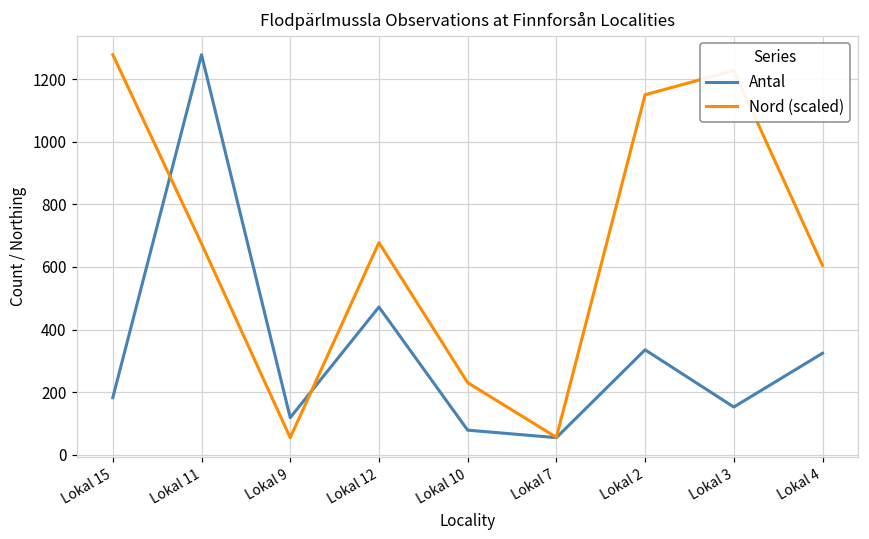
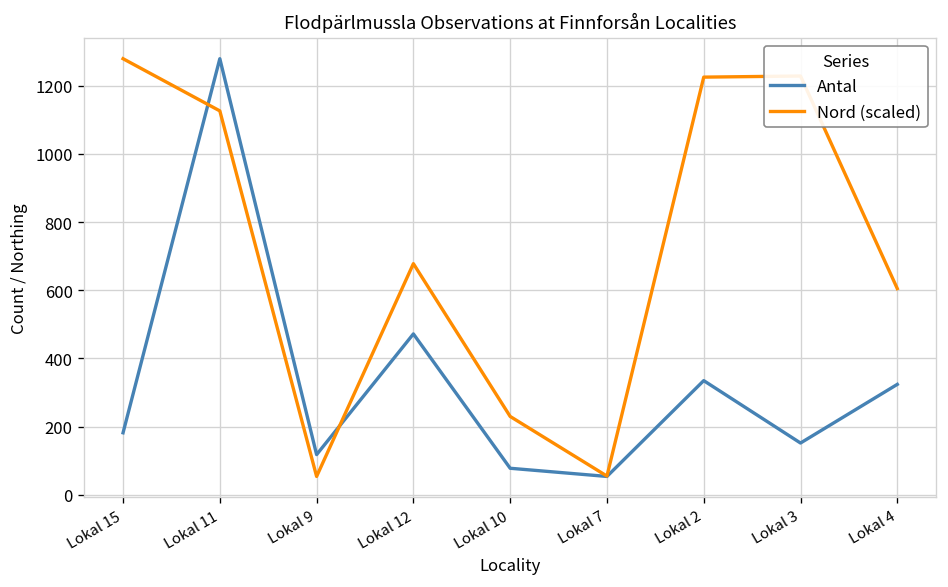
Nord (scaled), Lokal 11: 670 -> 1130
Nord (scaled), Lokal 2: 1150 -> 1220
